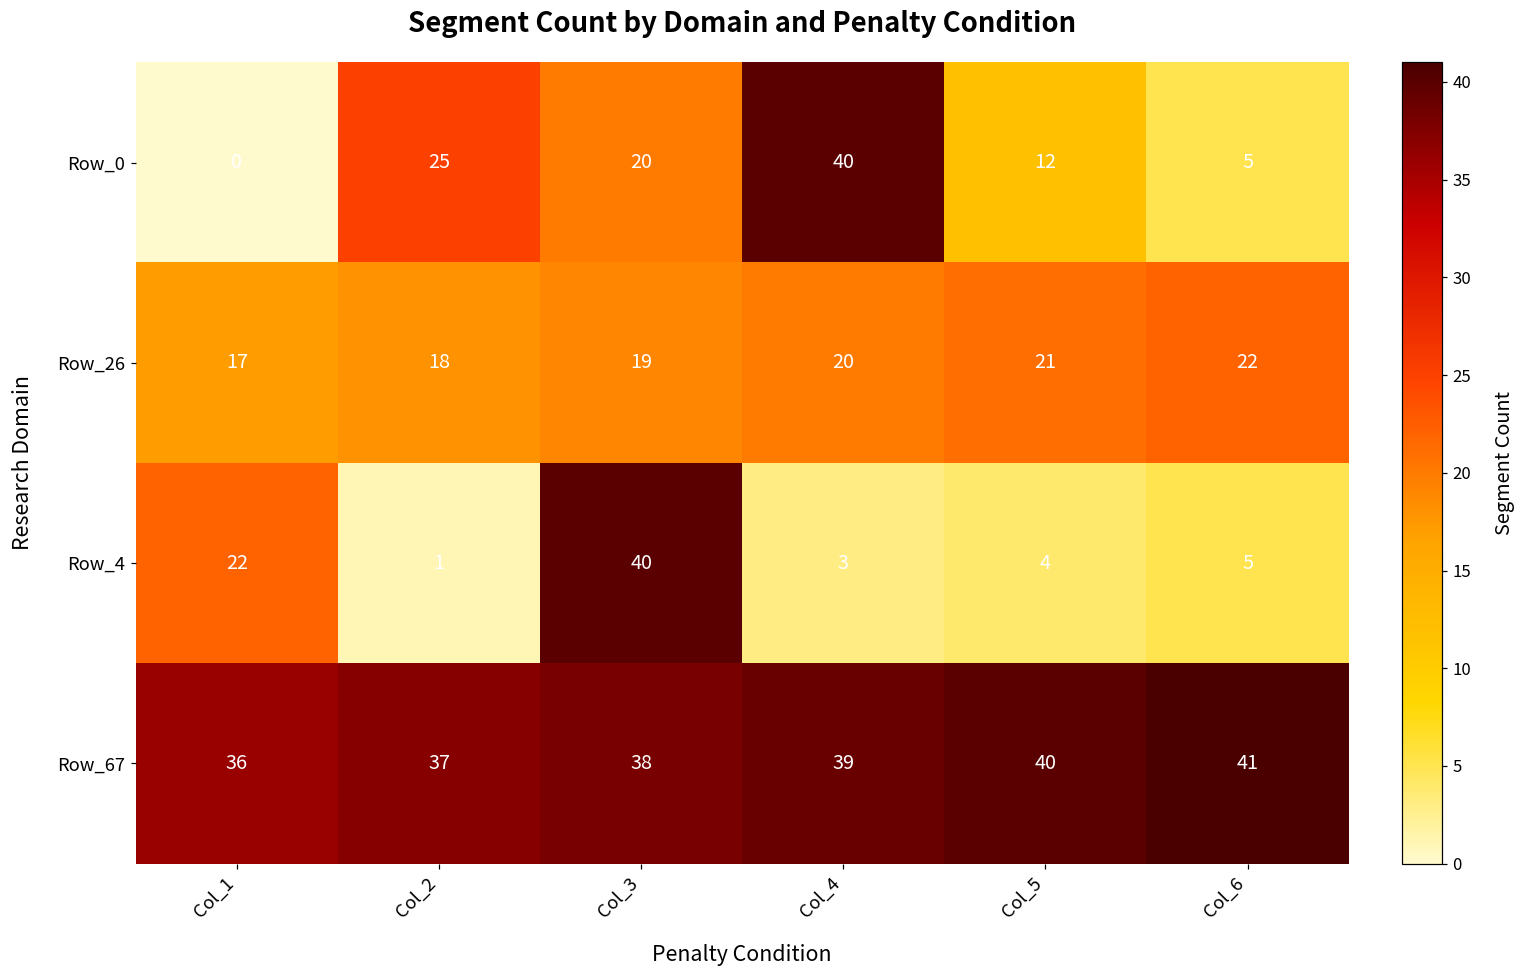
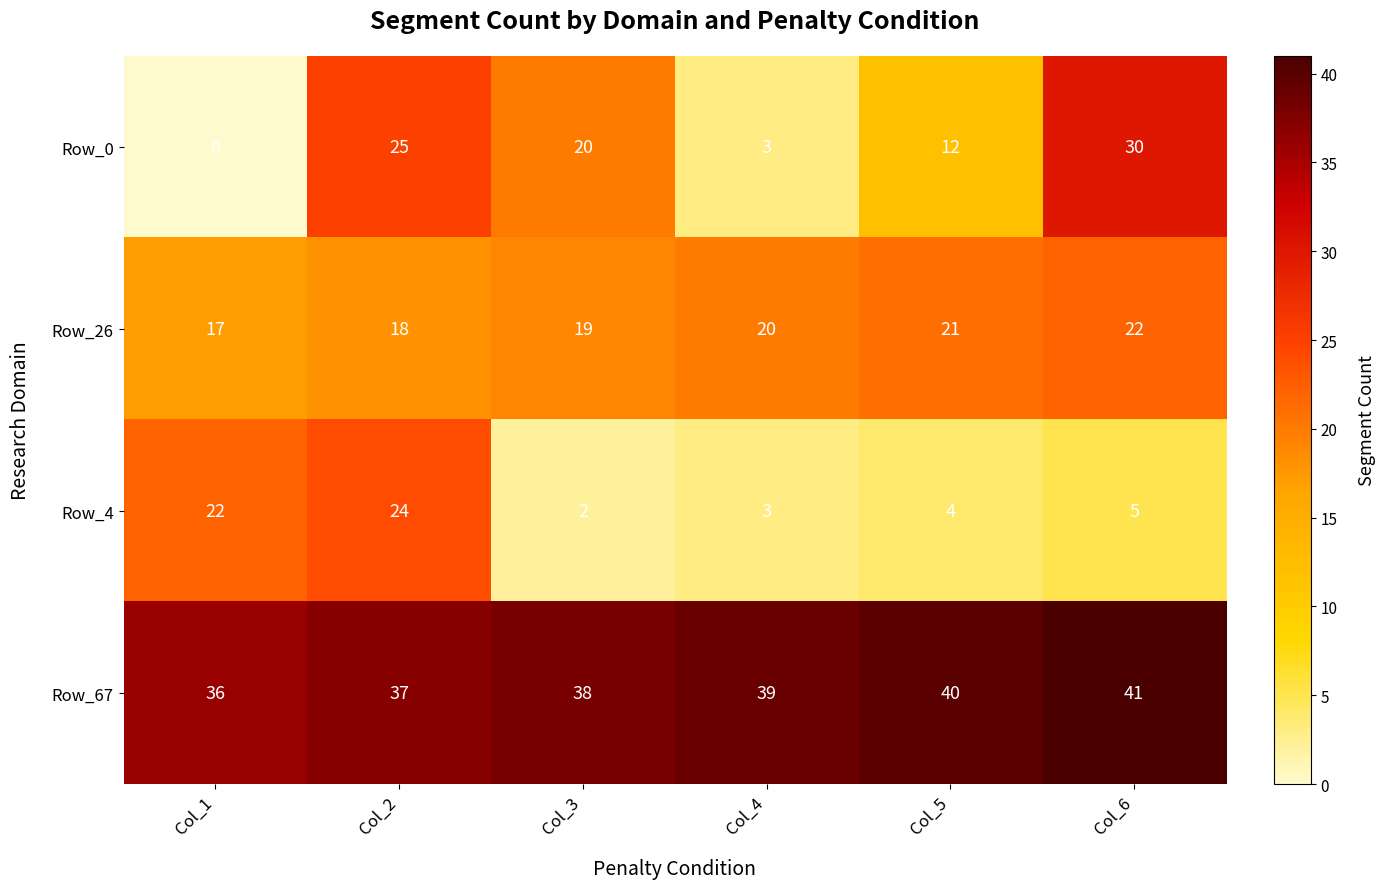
Row_0, Col_4: 40 -> 3
Row_0, Col_6: 5 -> 30
Row_4, Col_2: 1 -> 24
Row_4, Col_3: 40 -> 2
